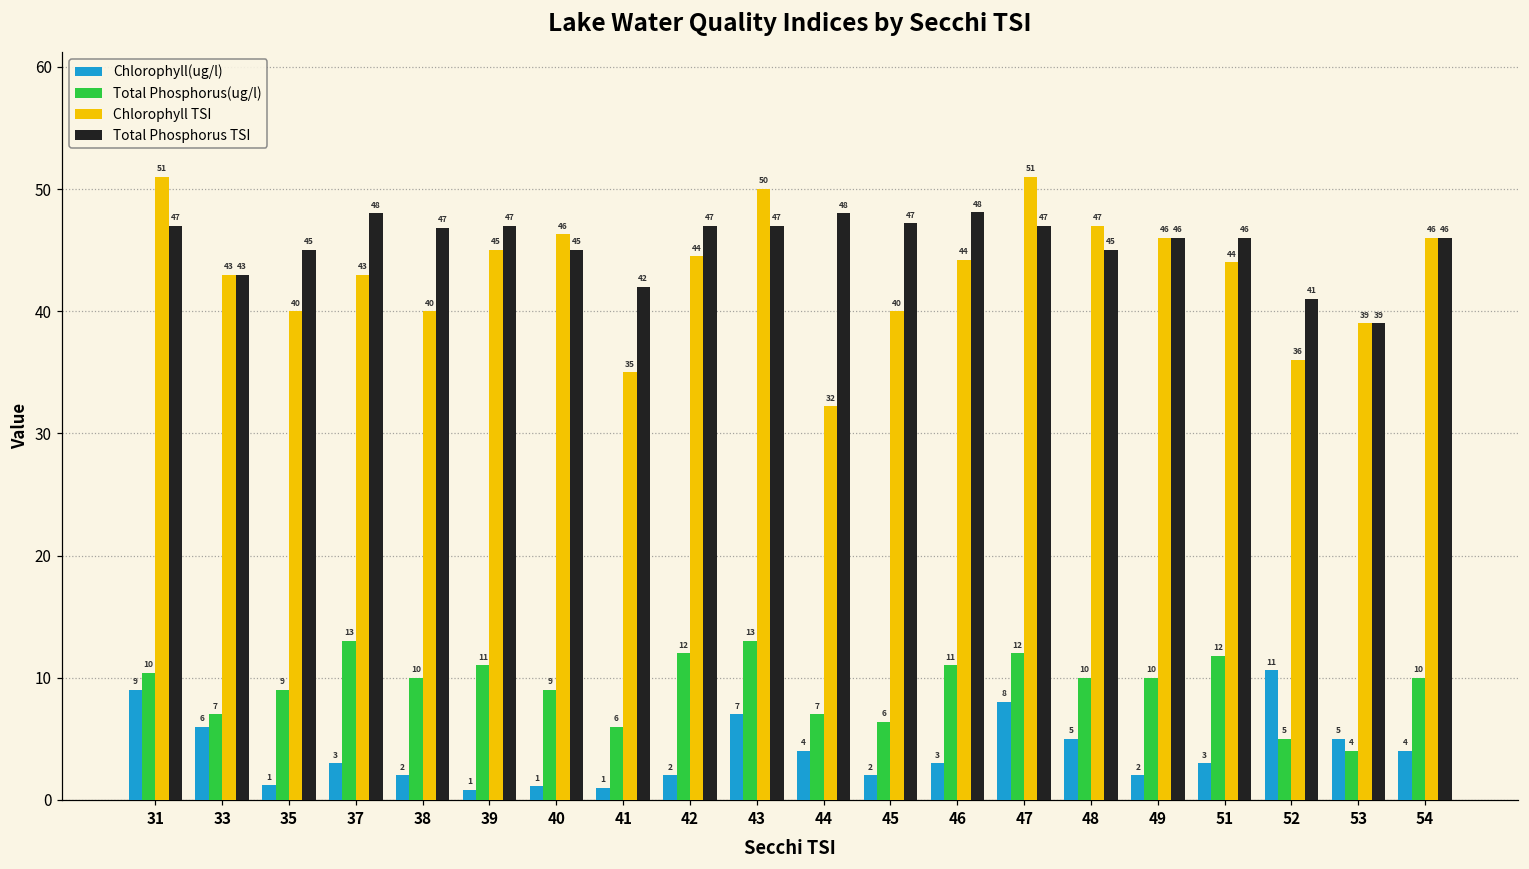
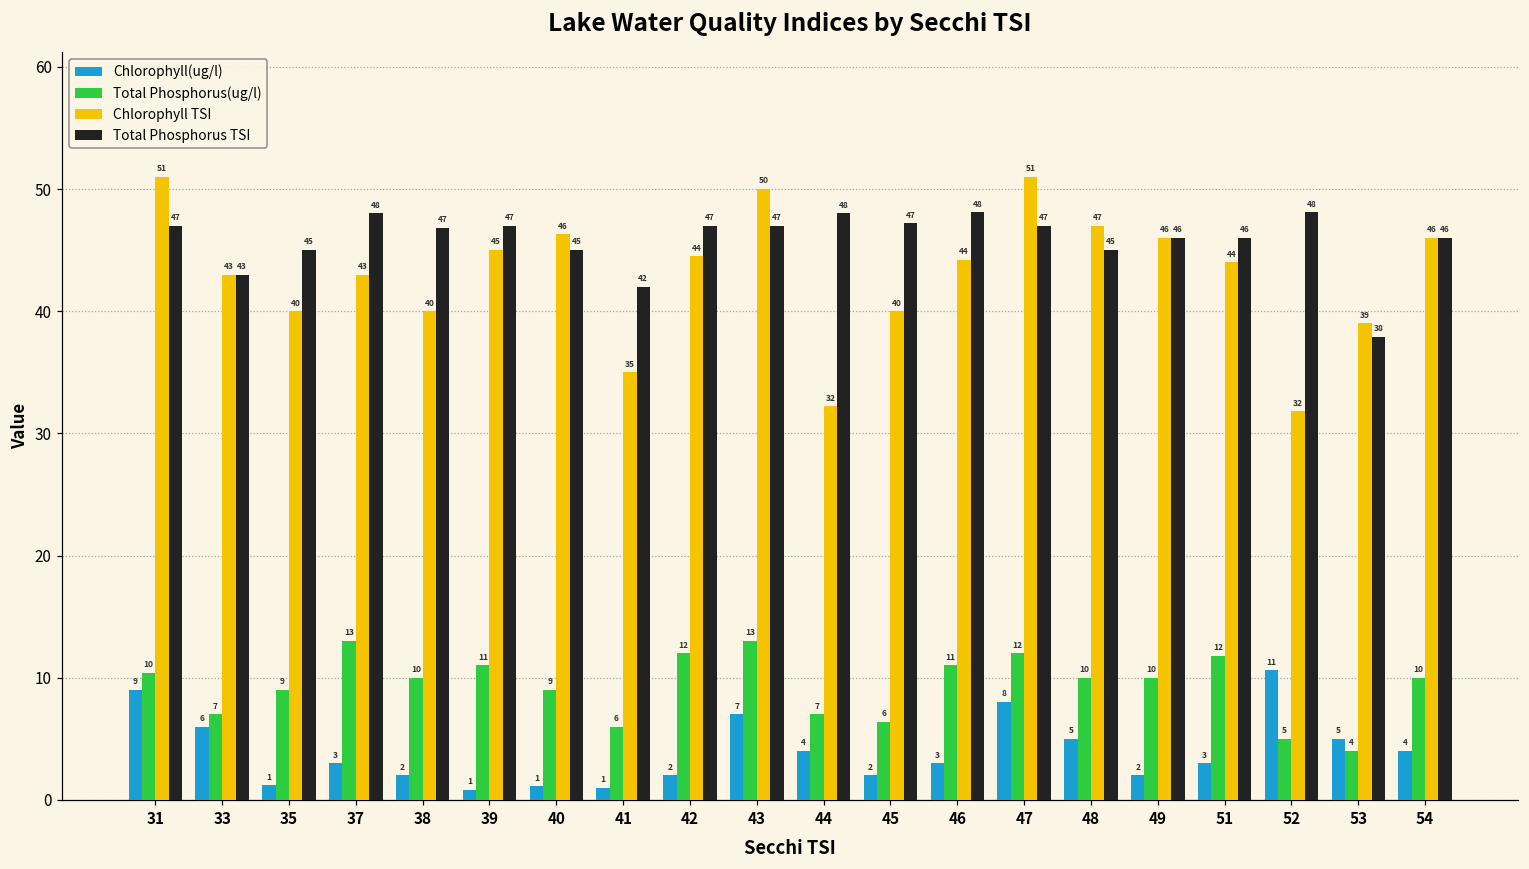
Chlorophyll TSI, 52: 36 -> 32
Total Phosphorus TSI, 52: 41 -> 48
Total Phosphorus TSI, 53: 39 -> 38
